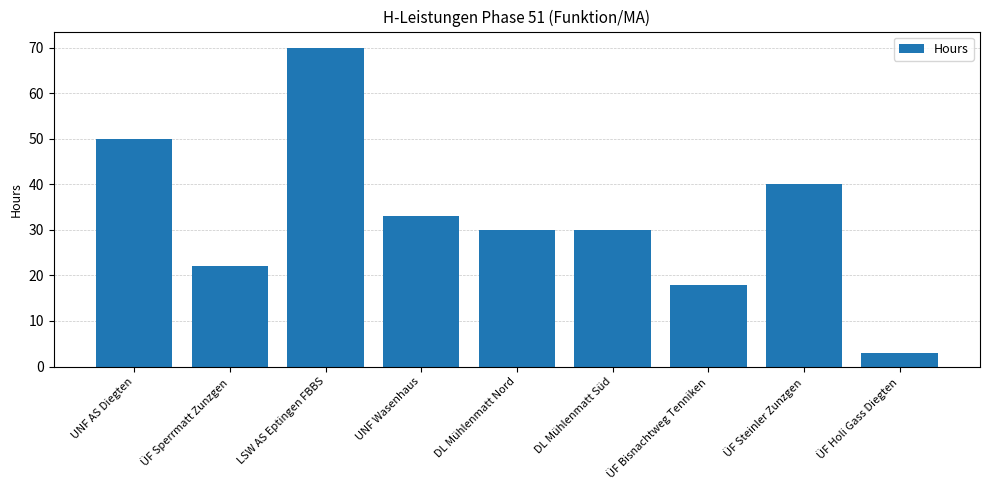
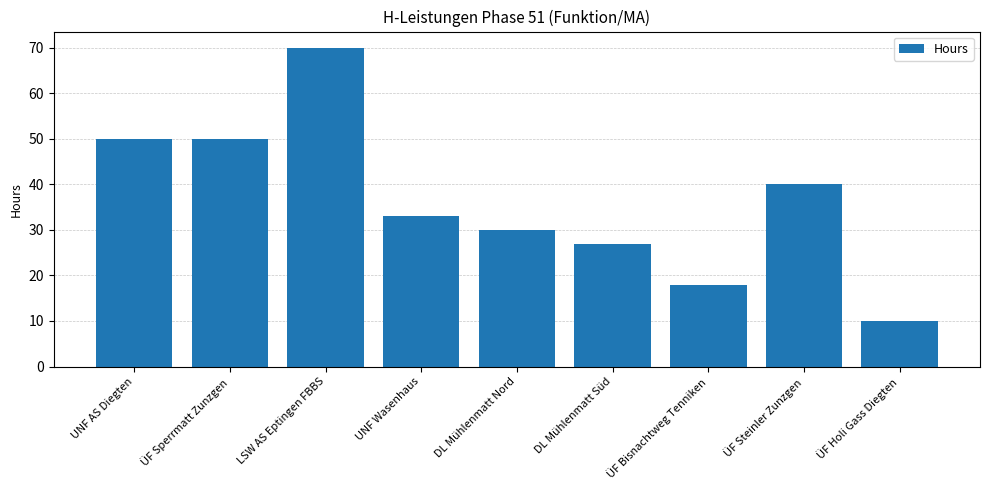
ÜF Sperrmatt Zunzgen: 22 -> 50
DL Mühlenmatt Süd: 30 -> 27
ÜF Holi Gass Diegten: 3 -> 10
